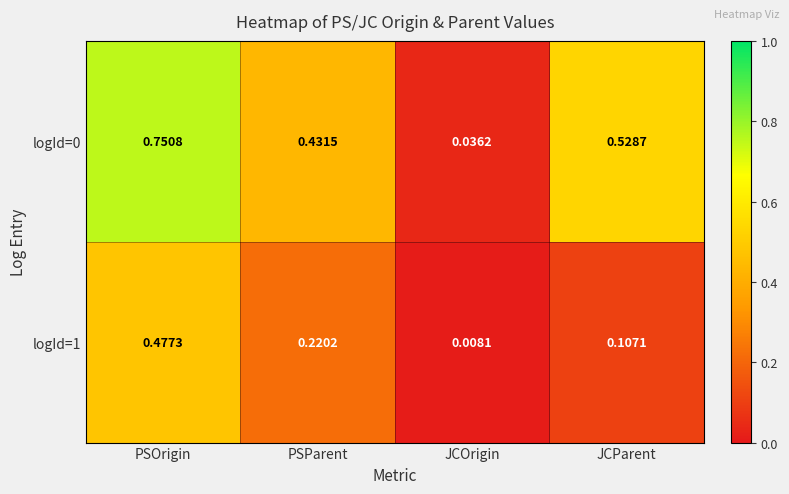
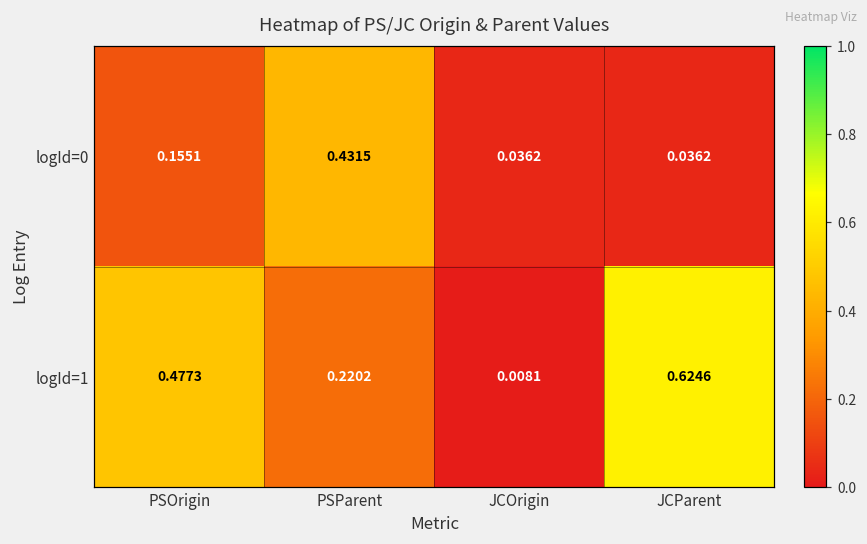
logId=0, PSOrigin: 0.7508 -> 0.1551
logId=0, JCParent: 0.5287 -> 0.0362
logId=1, JCParent: 0.1071 -> 0.6246
